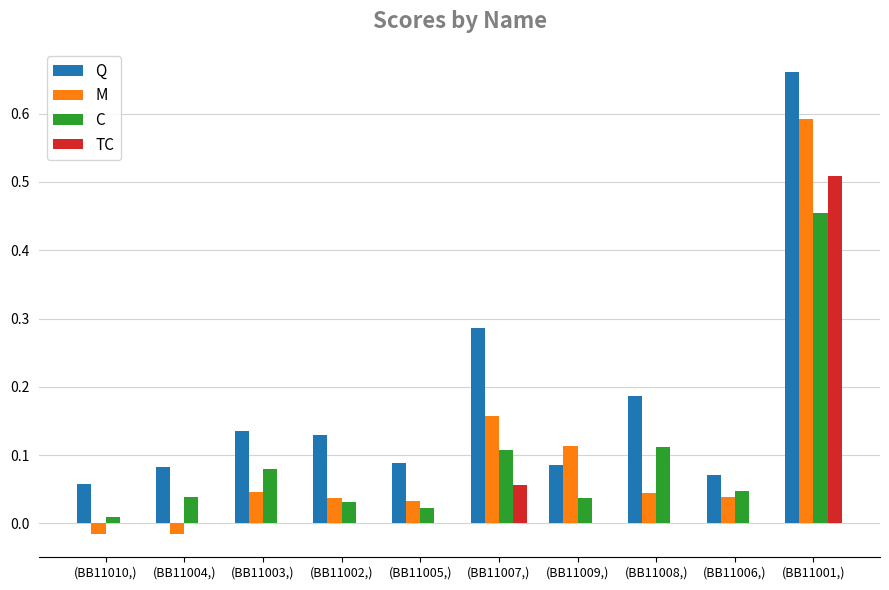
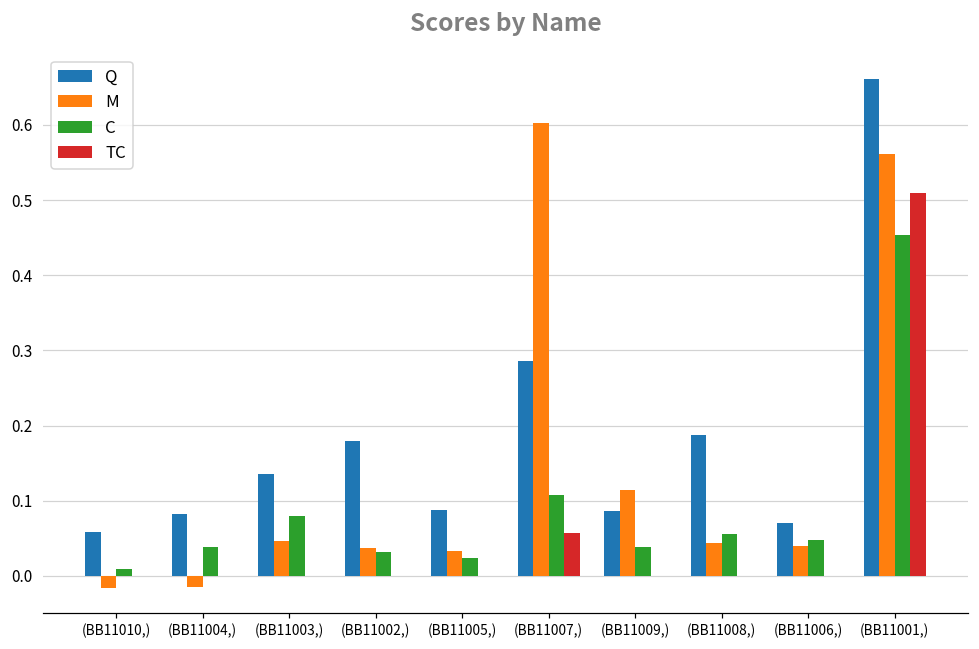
Q, (BB11002,): 0.13 -> 0.18
M, (BB11007,): 0.16 -> 0.60
C, (BB11008,): 0.11 -> 0.06
M, (BB11001,): 0.59 -> 0.56
